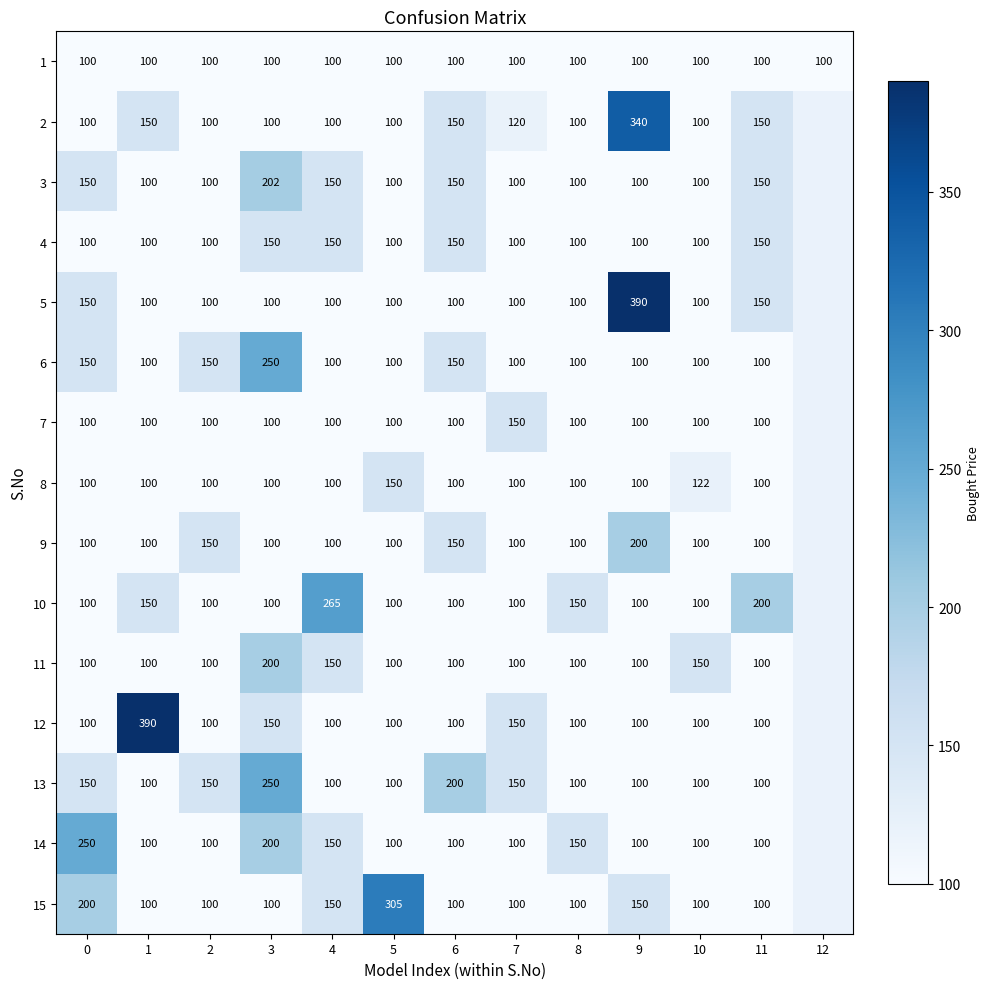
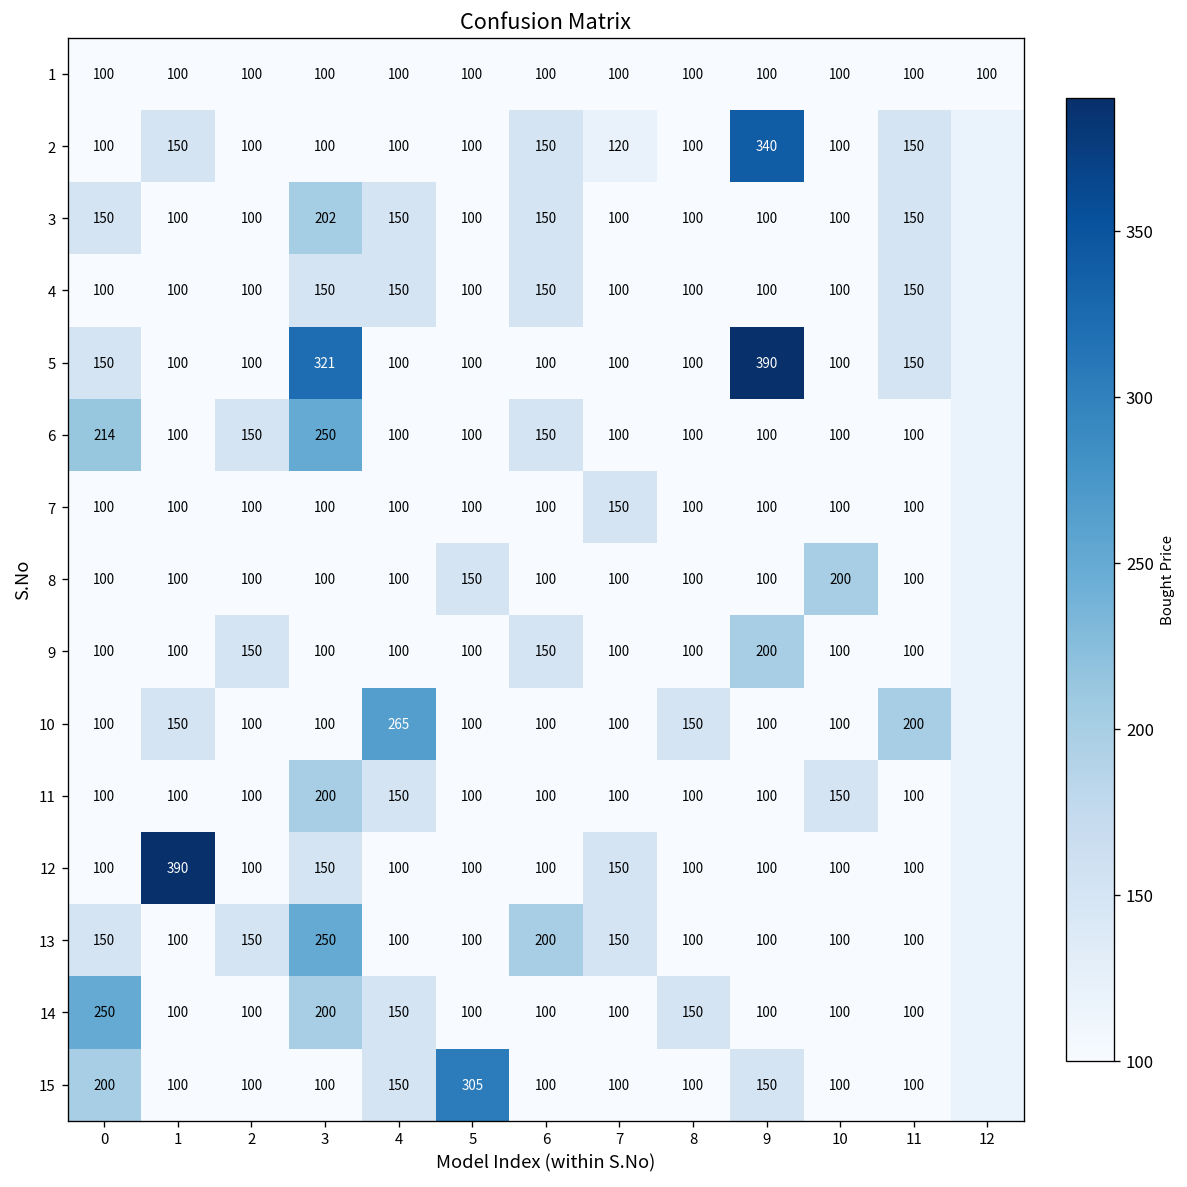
5, 3: 100 -> 321
6, 0: 150 -> 214
8, 10: 122 -> 200
